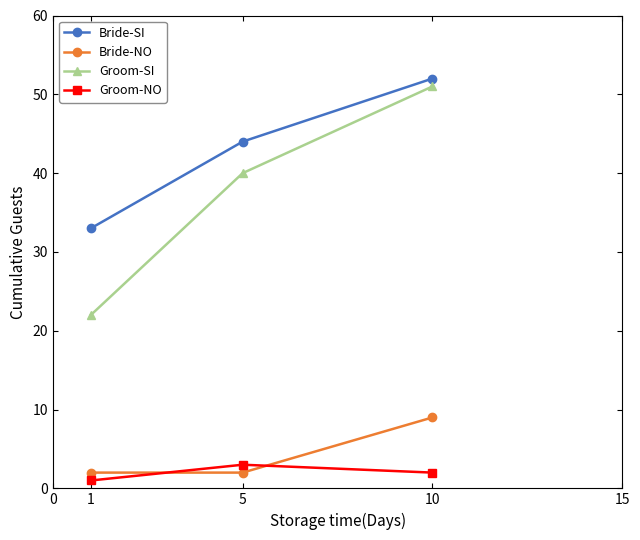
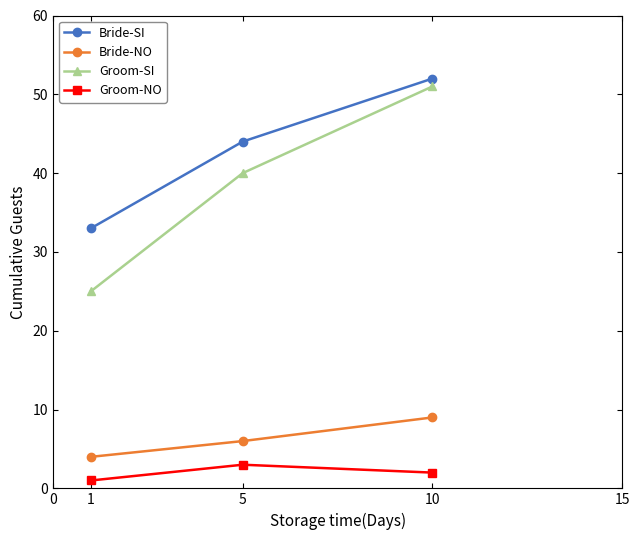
Bride-NO, 1: 2 -> 4
Groom-SI, 1: 22 -> 25
Bride-NO, 5: 2 -> 6
